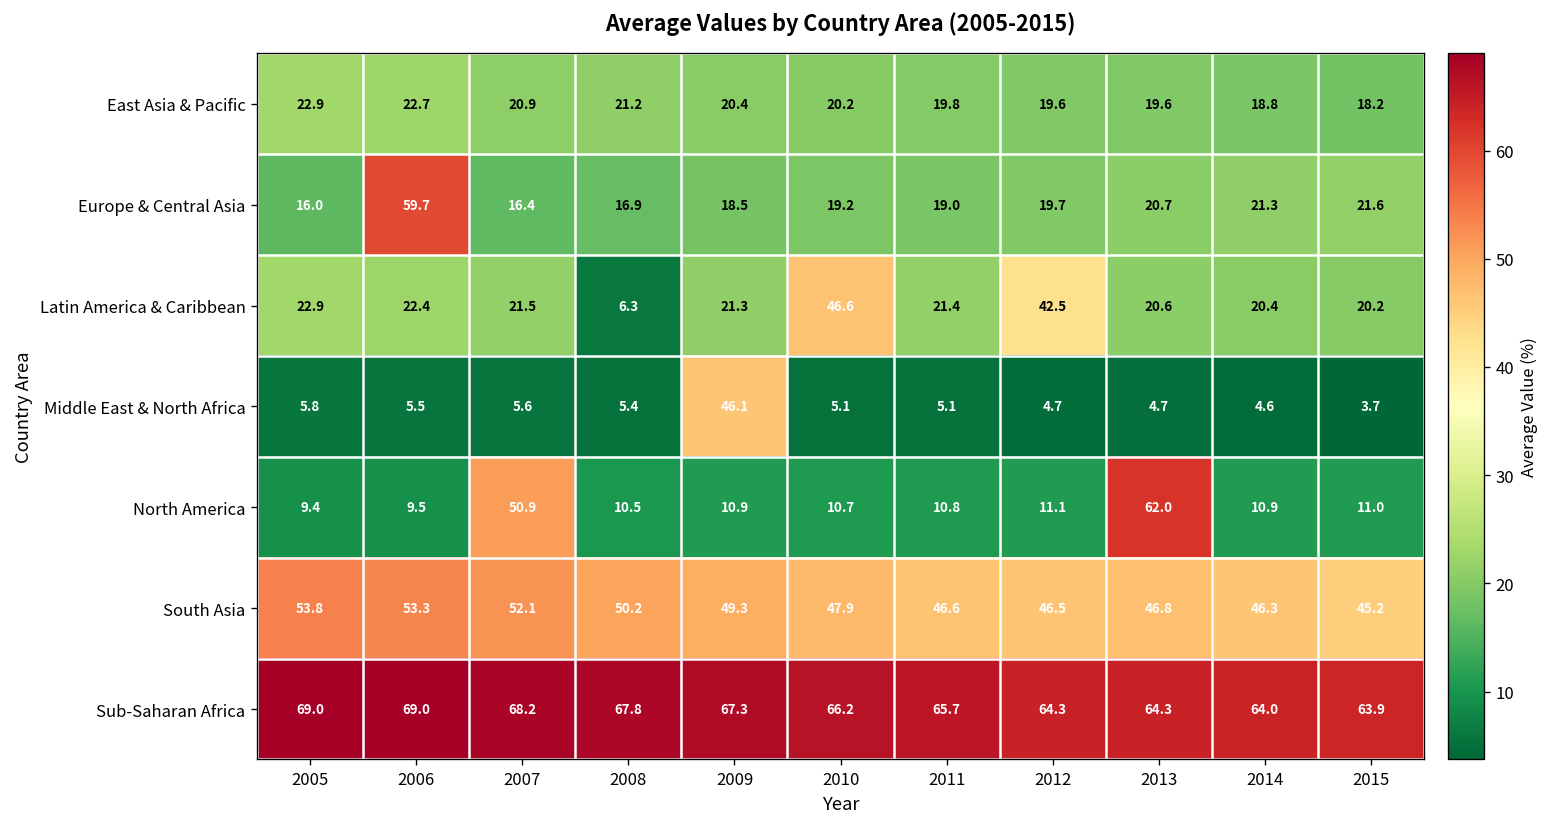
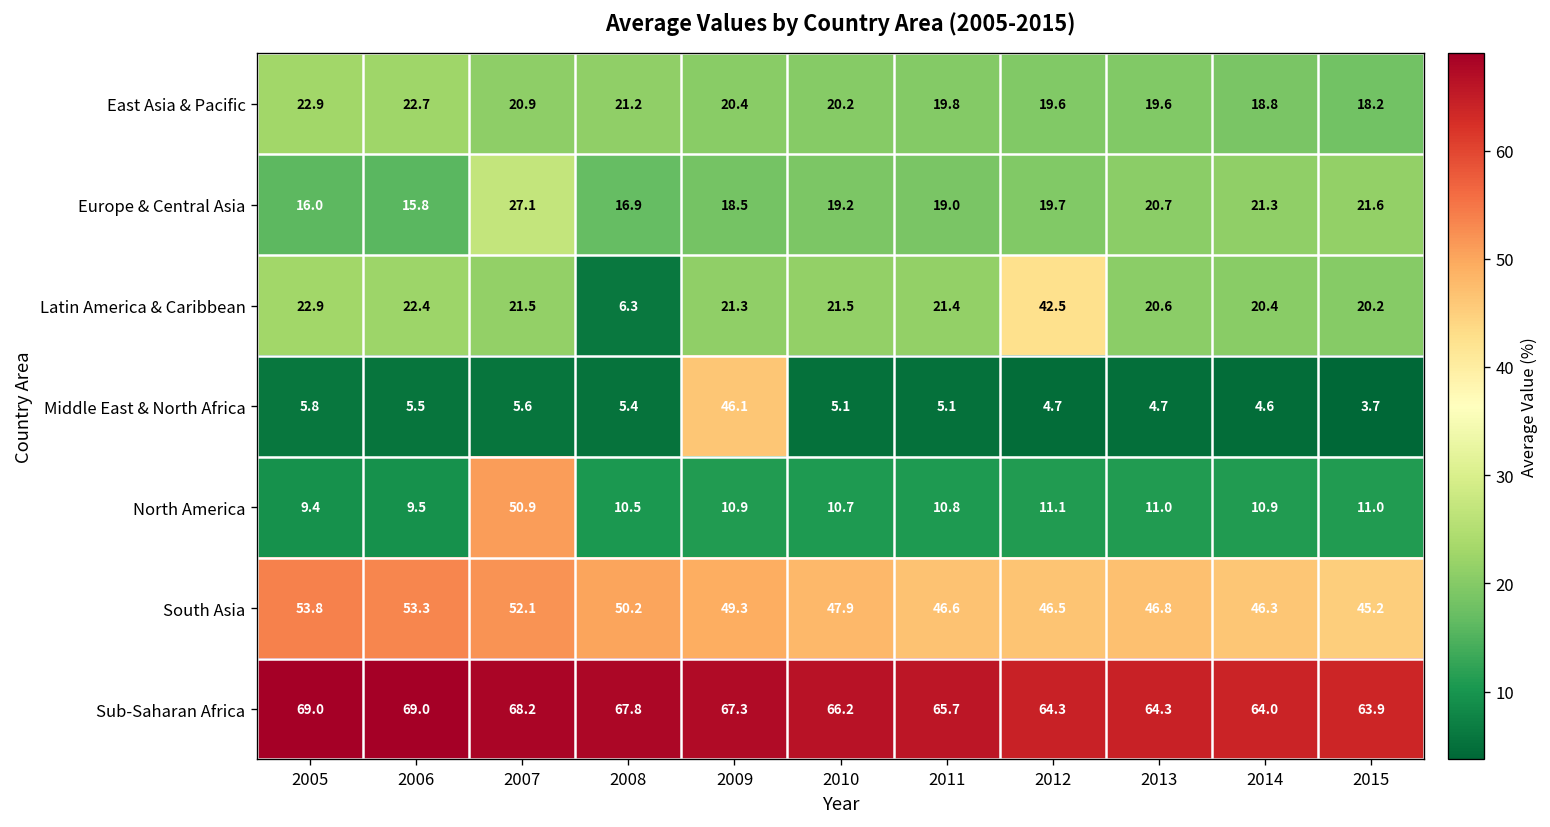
Europe & Central Asia, 2006: 59.7 -> 15.8
Europe & Central Asia, 2007: 16.4 -> 27.1
Latin America & Caribbean, 2010: 46.6 -> 21.5
North America, 2013: 62.0 -> 11.0
